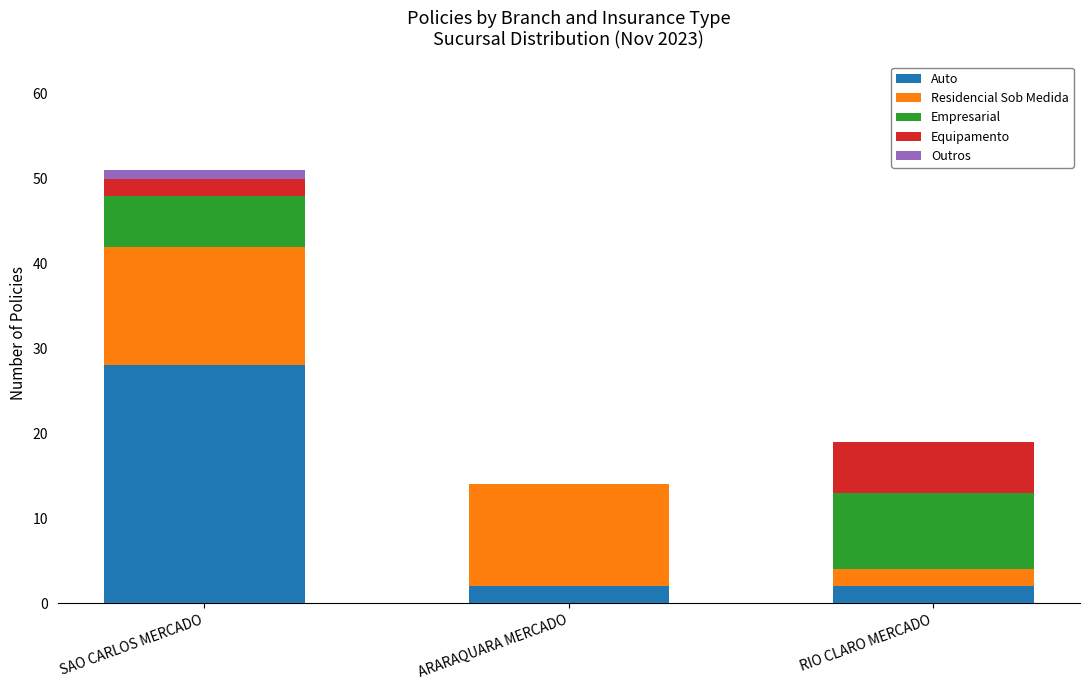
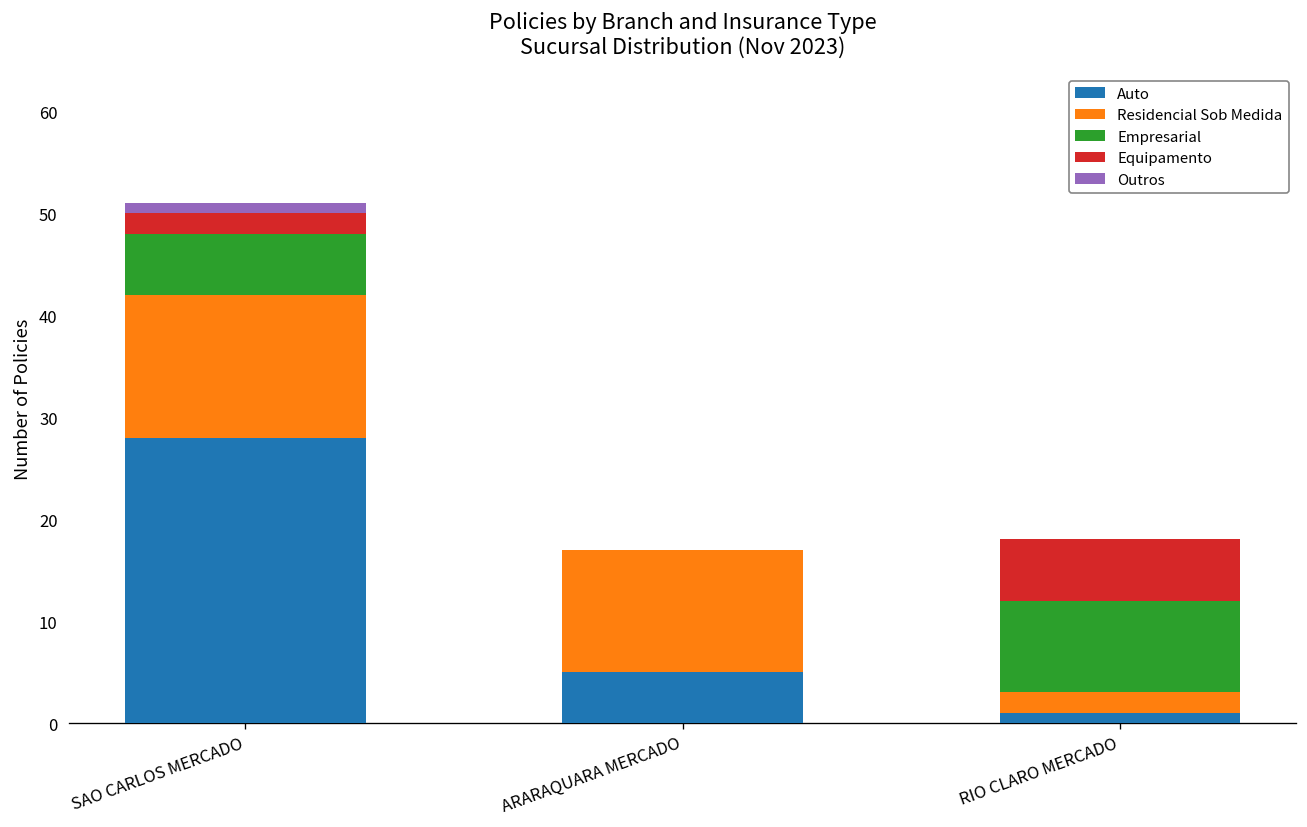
Auto, ARARAQUARA MERCADO: 2 -> 5
Auto, RIO CLARO MERCADO: 2 -> 1
